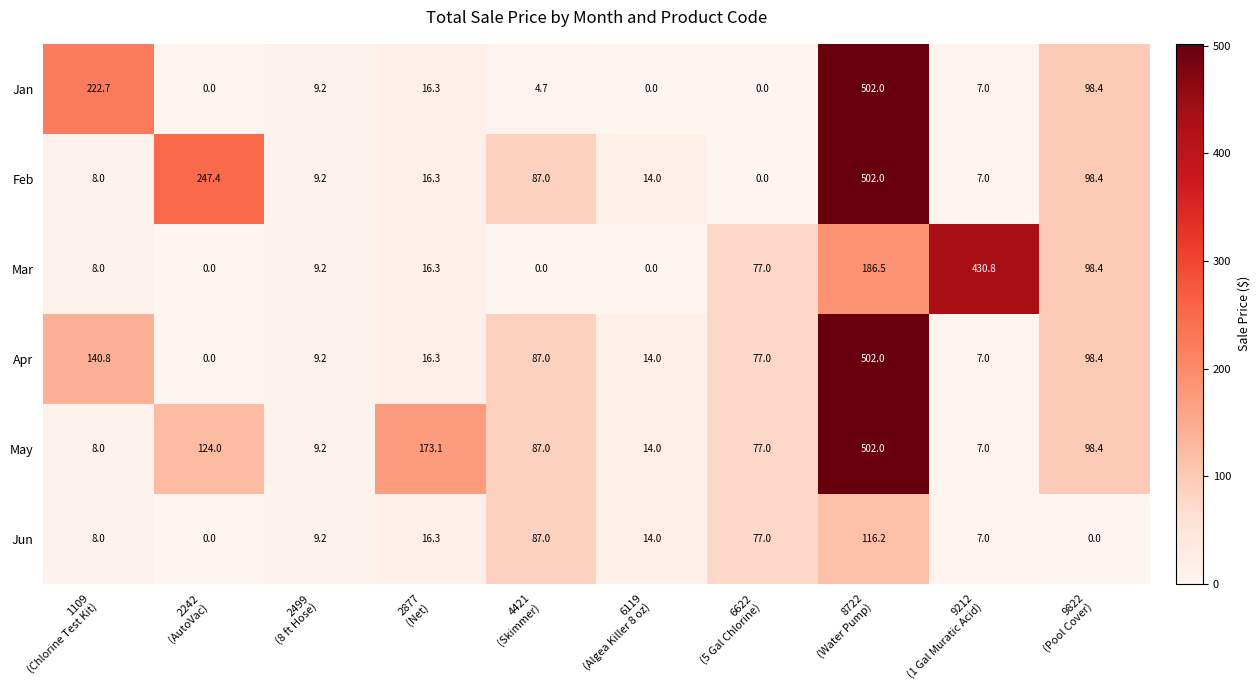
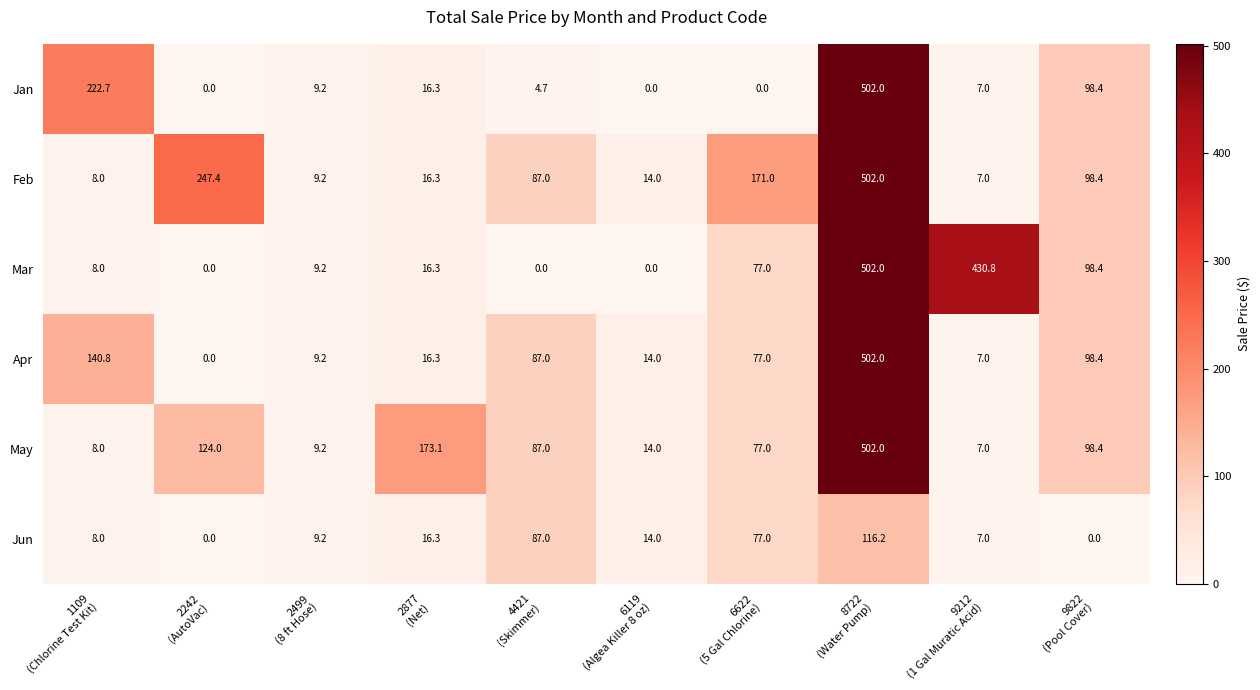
Feb, 6622 (5 Gal Chlorine): 0.0 -> 171.0
Mar, 8722 (Water Pump): 186.5 -> 502.0
